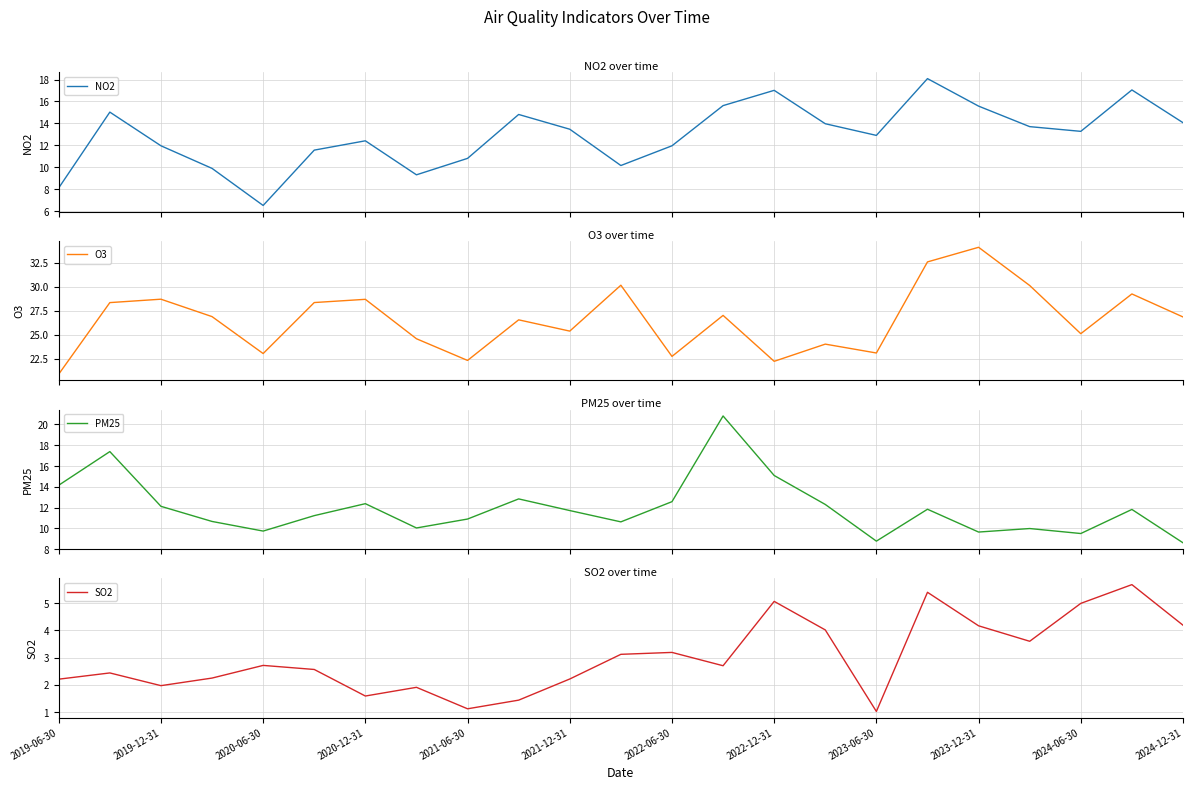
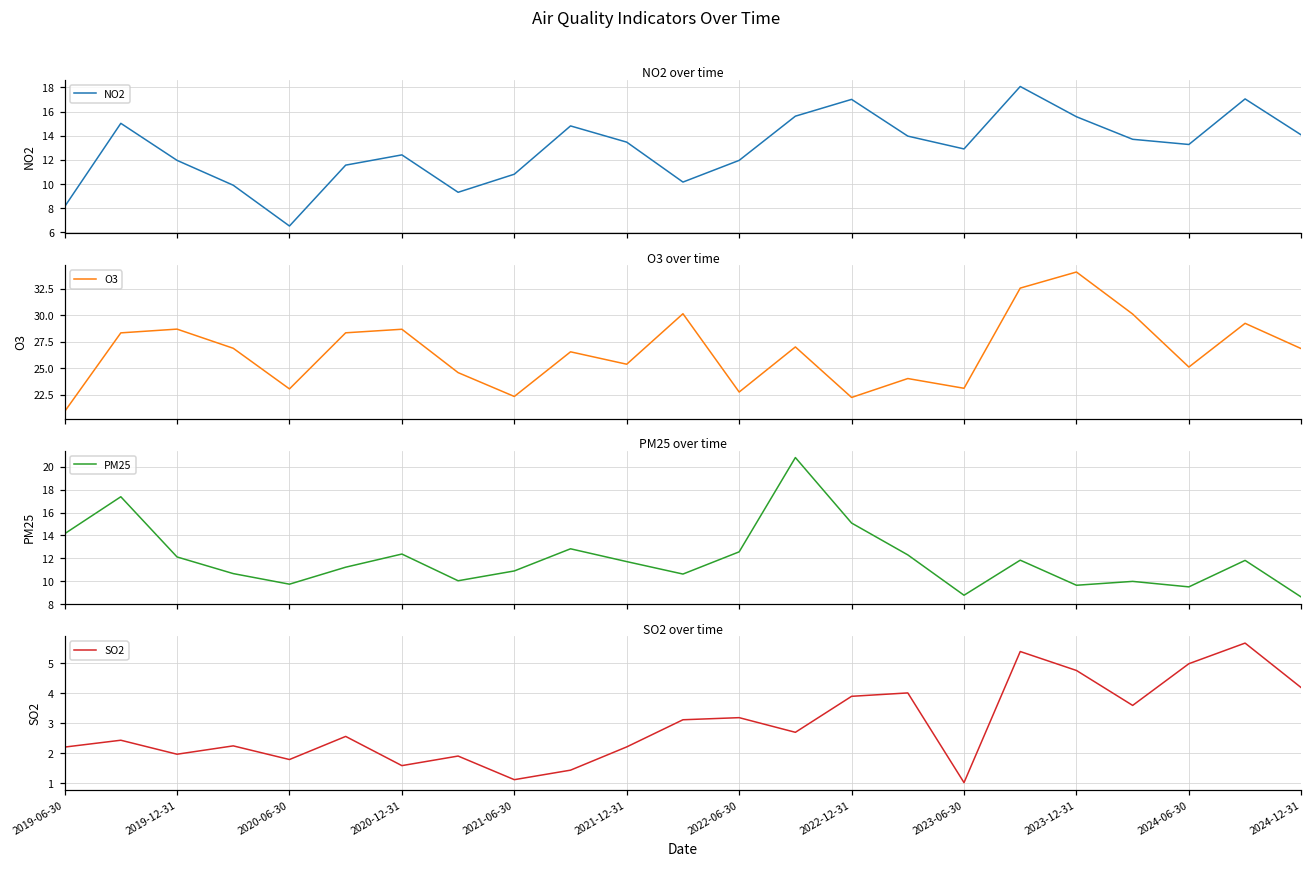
SO2 over time, 2020-06-30: 2.7 -> 1.8
SO2 over time, 2022-12-31: 5.1 -> 3.9
SO2 over time, 2023-12-31: 4.2 -> 4.8
